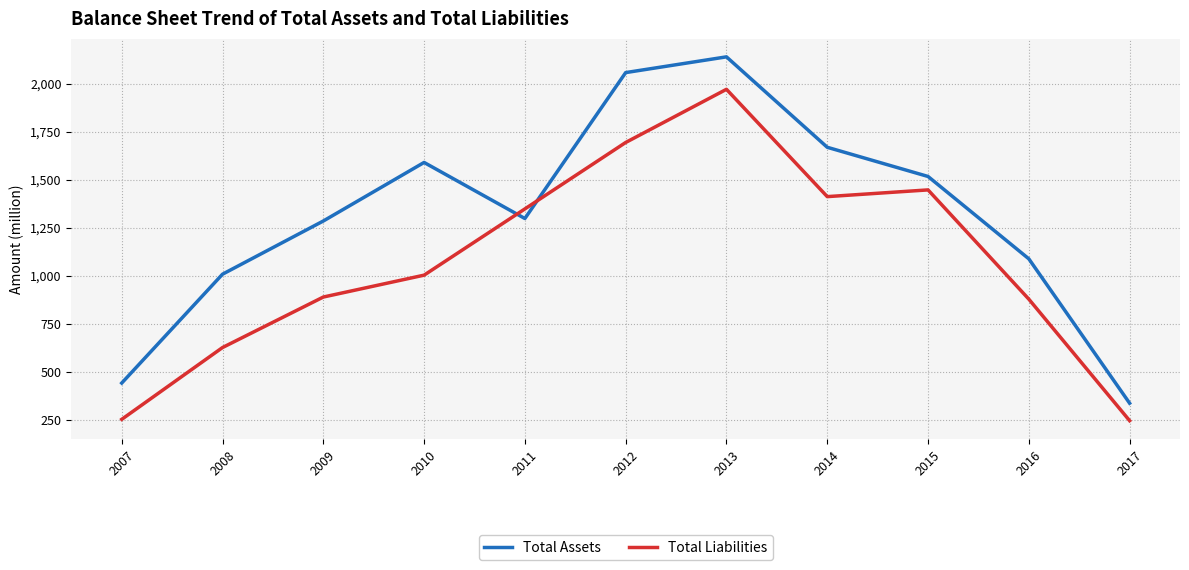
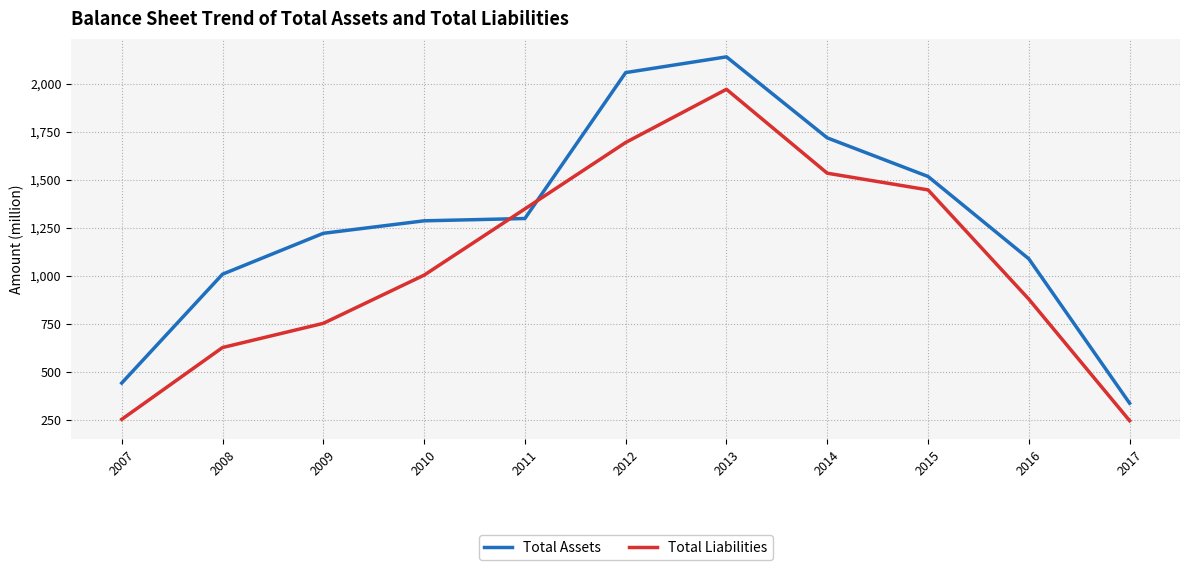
Total Assets, 2009: 1,290 -> 1,220
Total Liabilities, 2009: 890 -> 750
Total Assets, 2010: 1,590 -> 1,290
Total Assets, 2014: 1,670 -> 1,720
Total Liabilities, 2014: 1,410 -> 1,530
